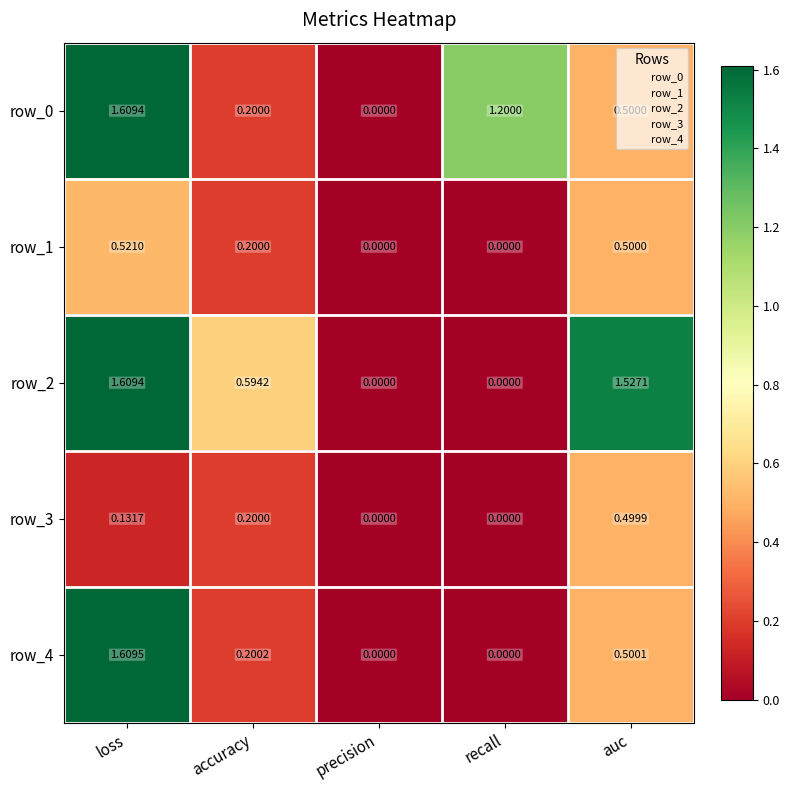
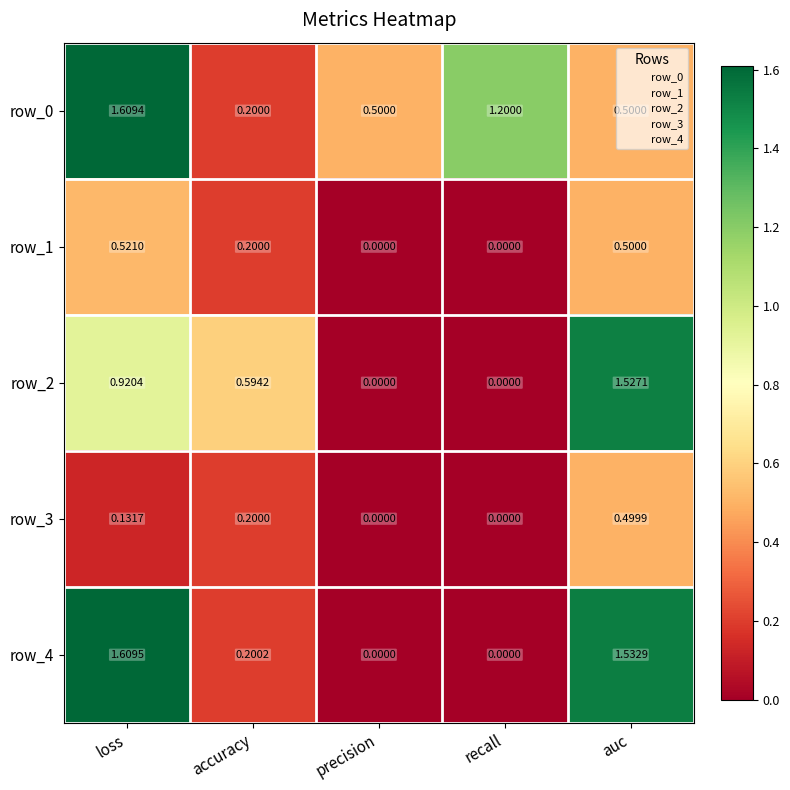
row_0, precision: 0.0000 -> 0.5000
row_2, loss: 1.6094 -> 0.9204
row_4, auc: 0.5001 -> 1.5329
